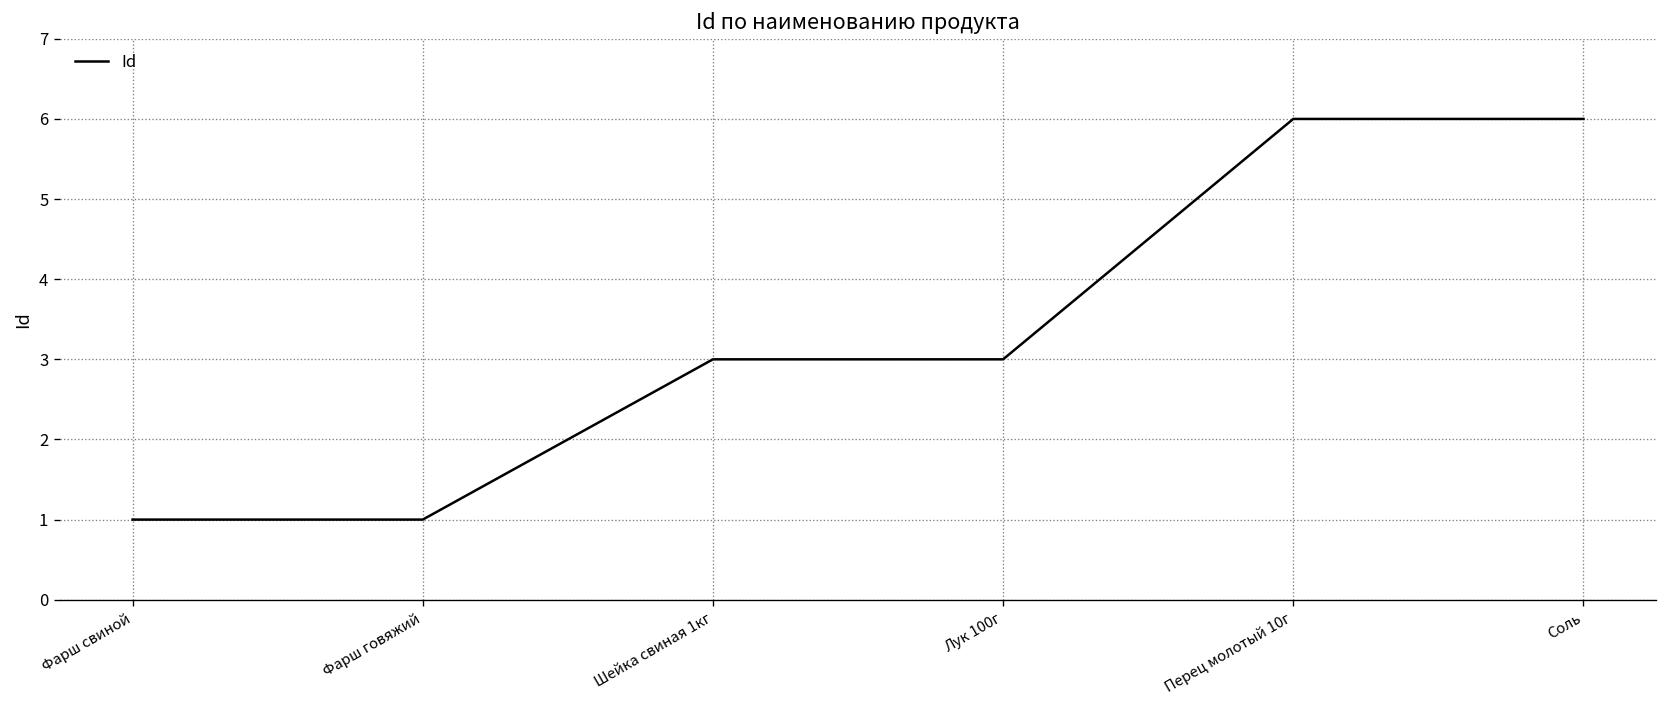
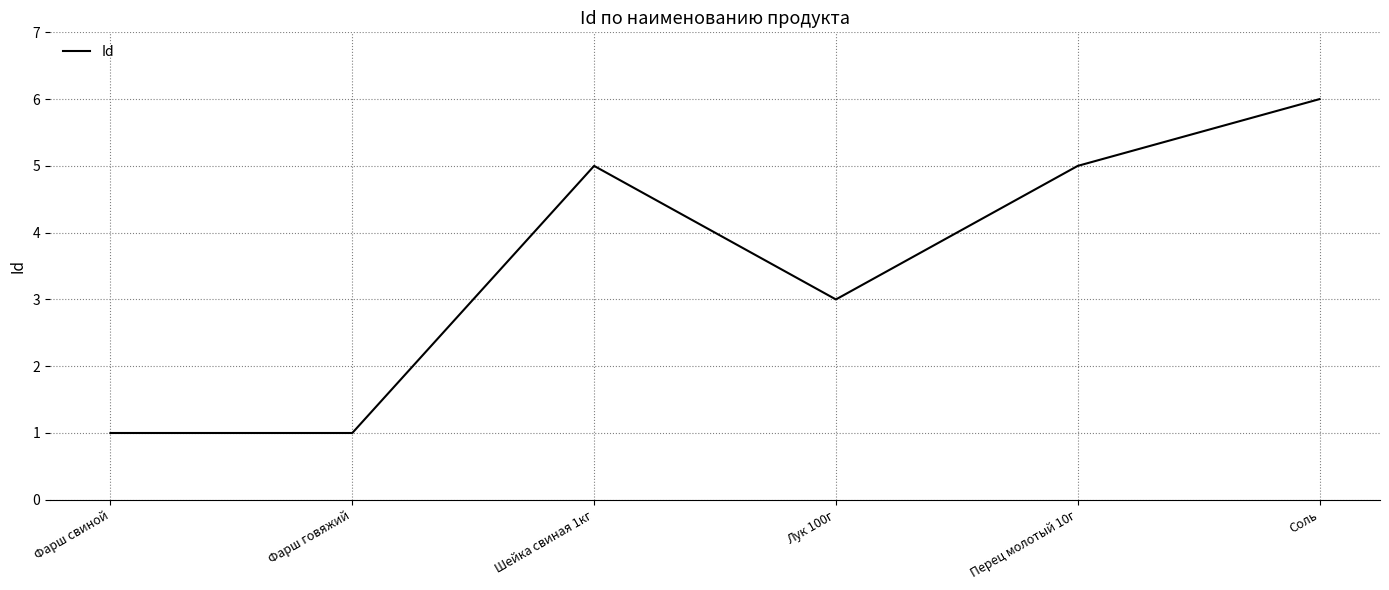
Шейка свиная 1кг: 3 -> 5
Перец молотый 10г: 6 -> 5
